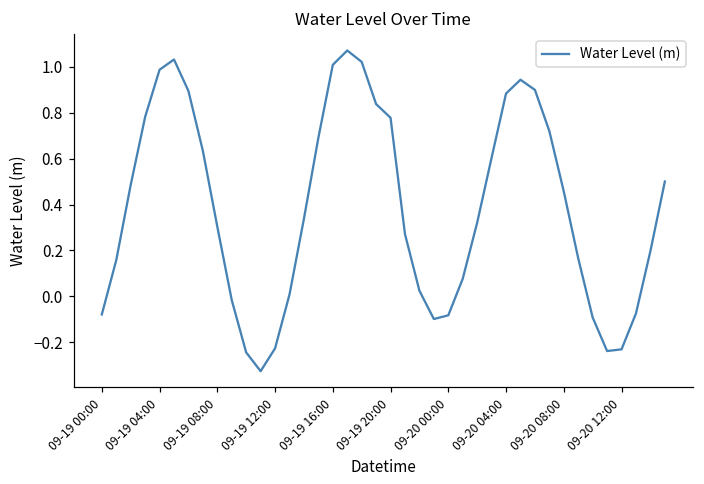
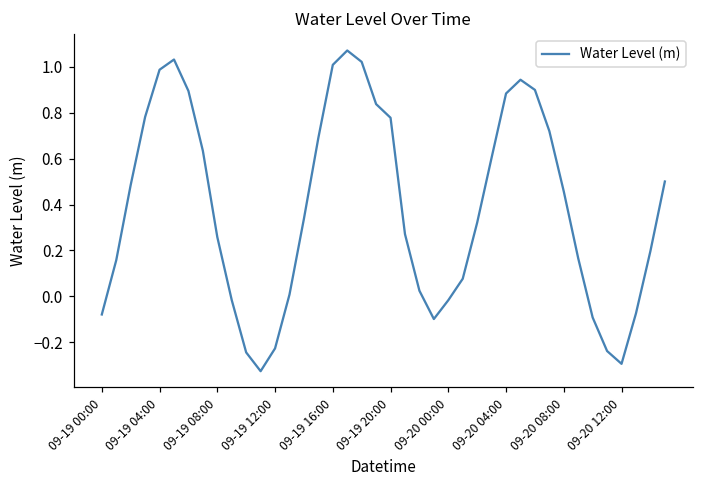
09-19 08:00: 0.30 -> 0.26
09-20 00:00: -0.08 -> -0.02
09-20 12:00: -0.23 -> -0.29
